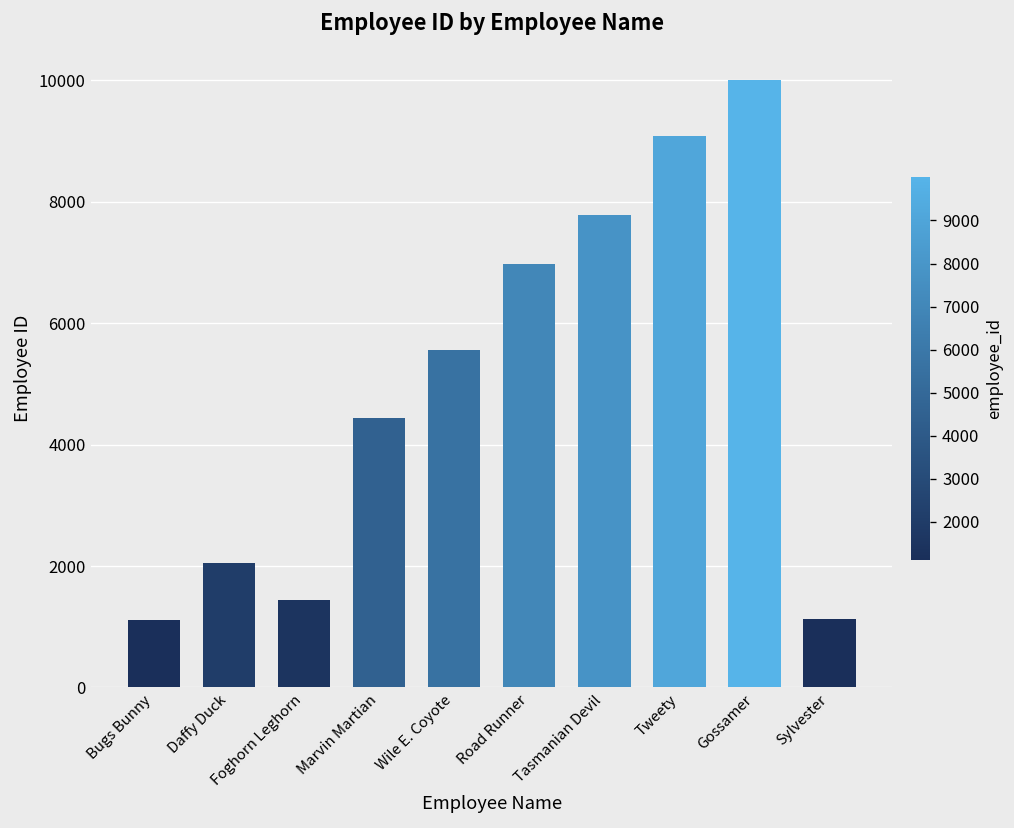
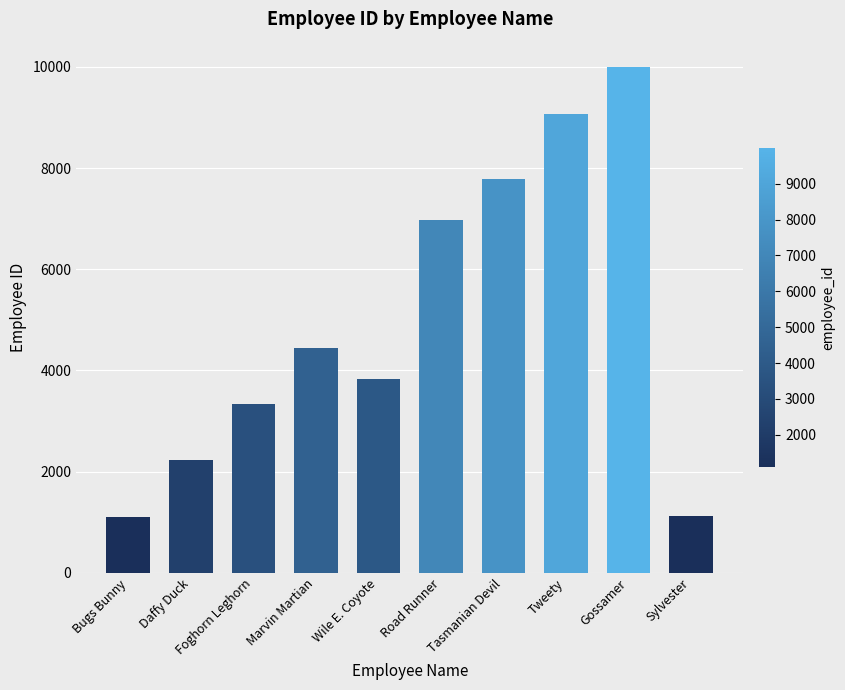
Daffy Duck: 2000 -> 2200
Foghorn Leghorn: 1400 -> 3300
Wile E. Coyote: 5600 -> 3800
